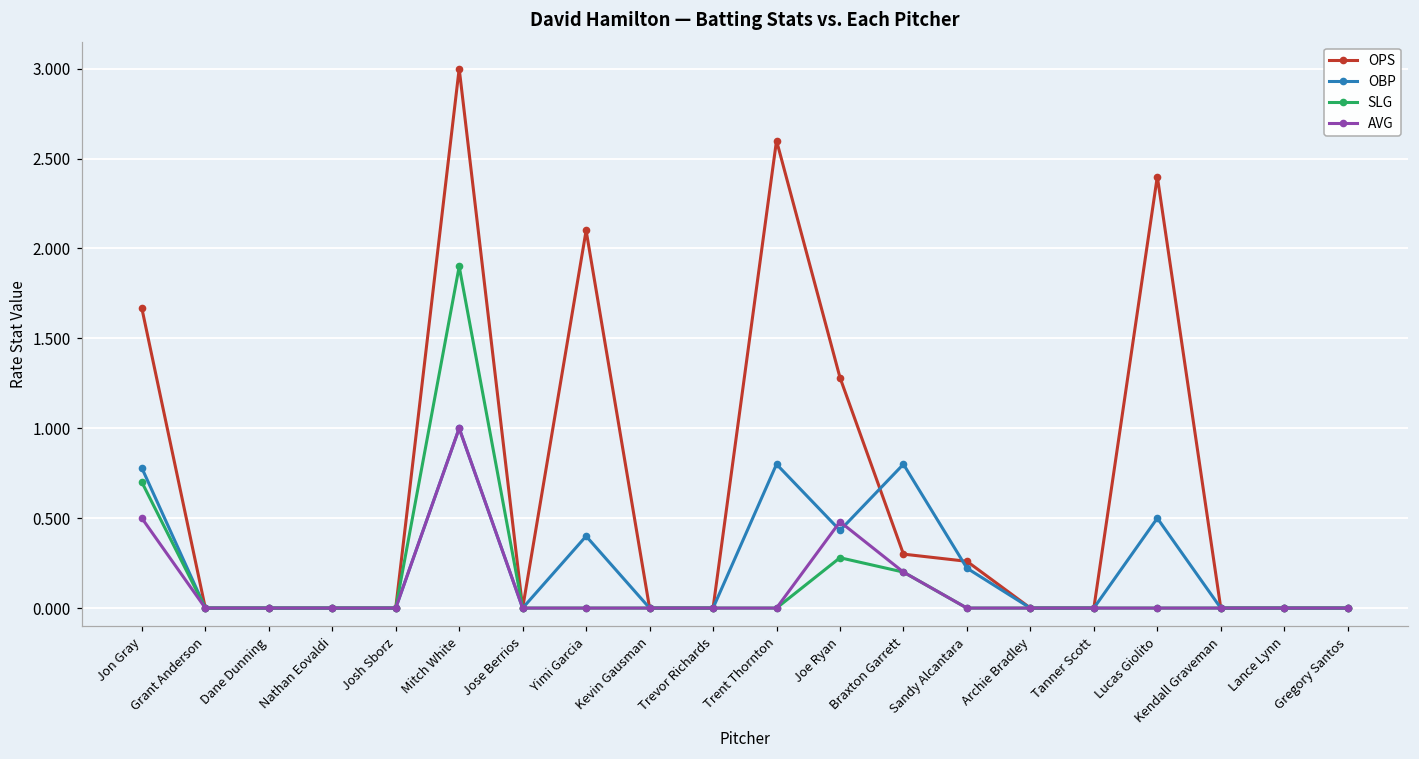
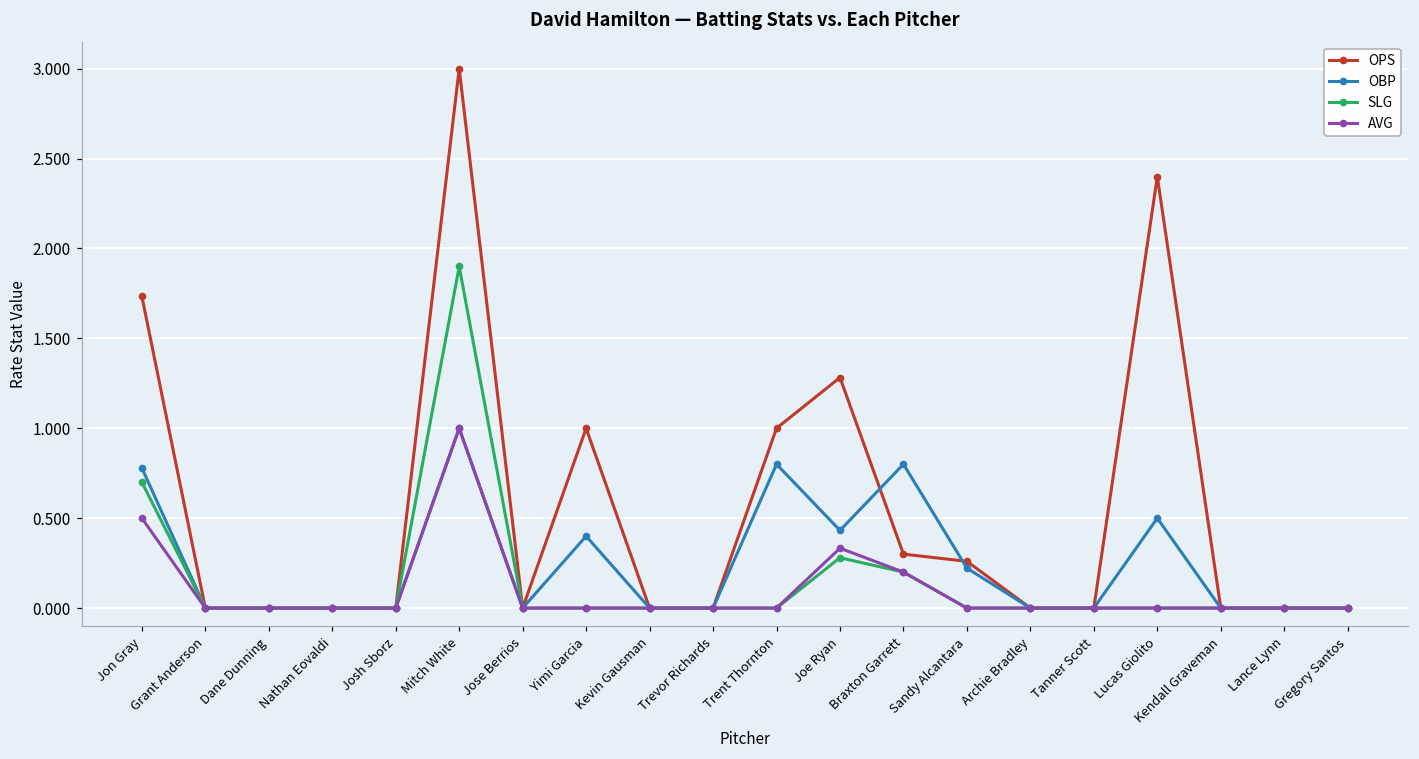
OPS, Jon Gray: 1.67 -> 1.73
OPS, Yimi Garcia: 2.1 -> 1.0
OPS, Trent Thornton: 2.6 -> 1.0
AVG, Joe Ryan: 0.48 -> 0.33
